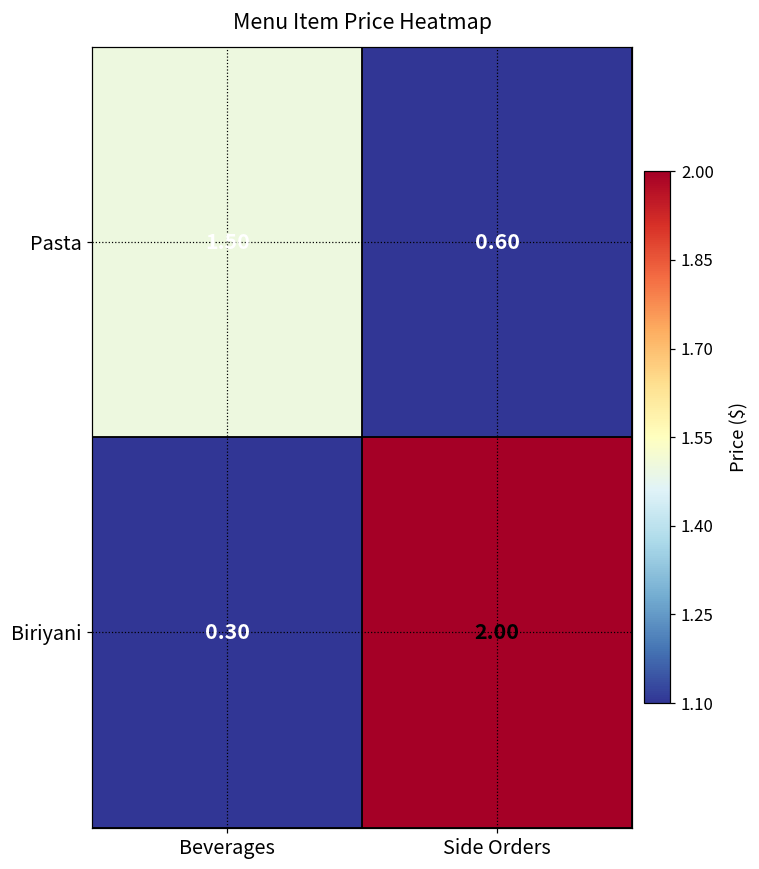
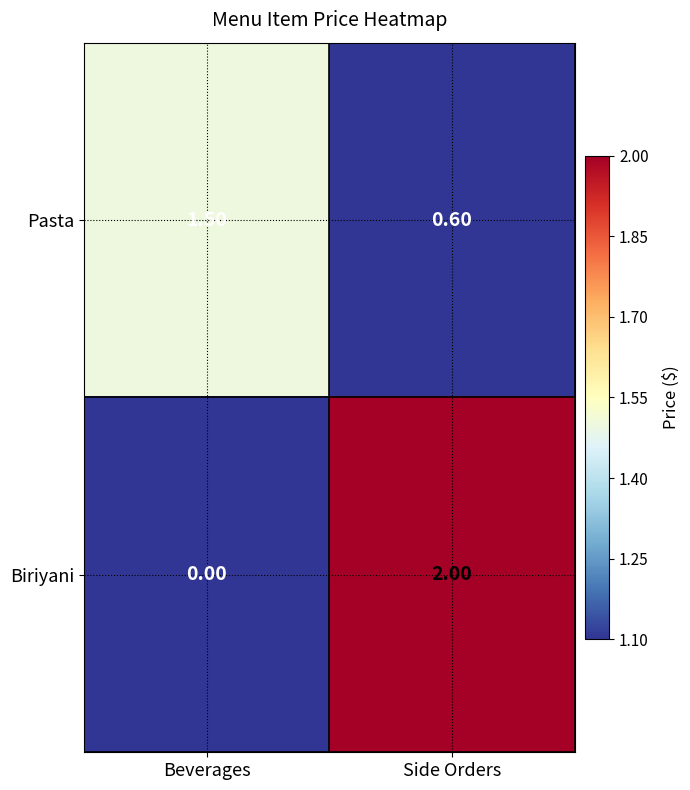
Biriyani, Beverages: 0.30 -> 0.00
